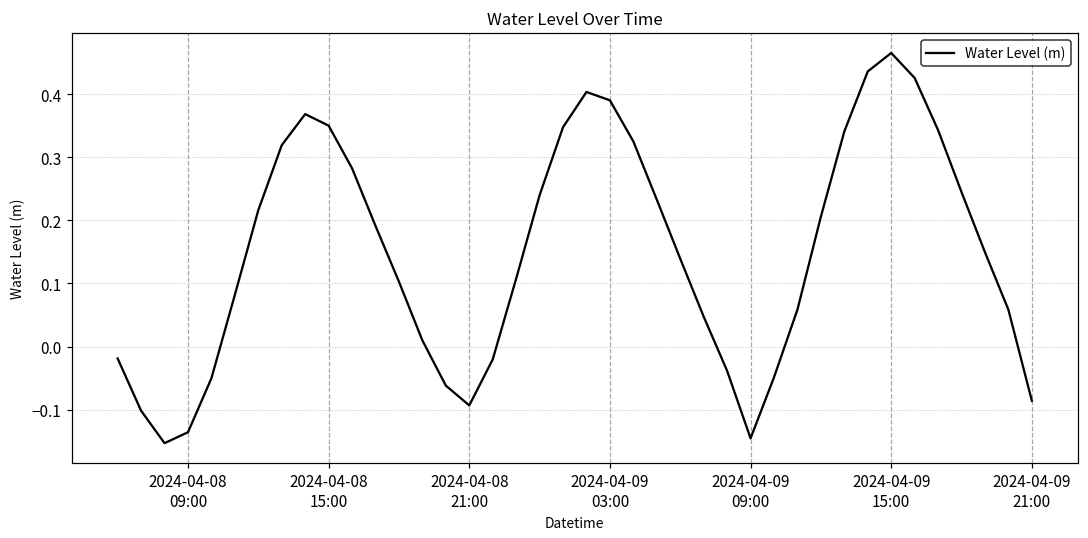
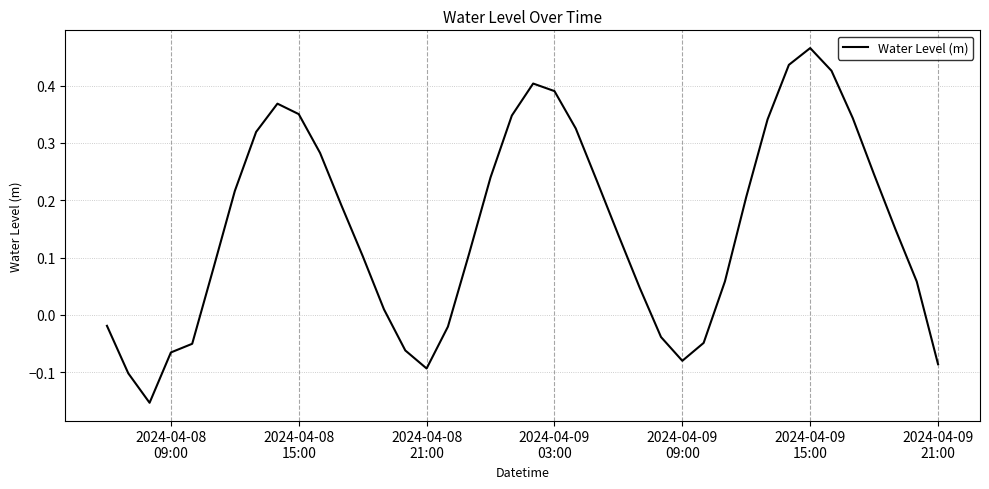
2024-04-08 09:00: -0.14 -> -0.07
2024-04-09 09:00: -0.15 -> -0.08
